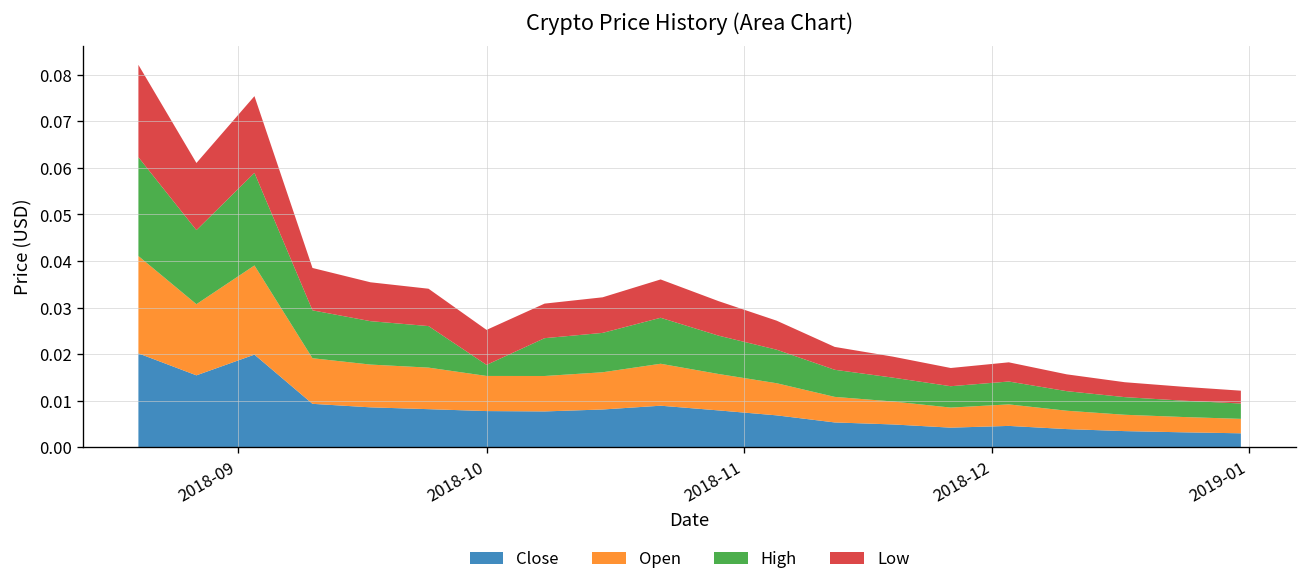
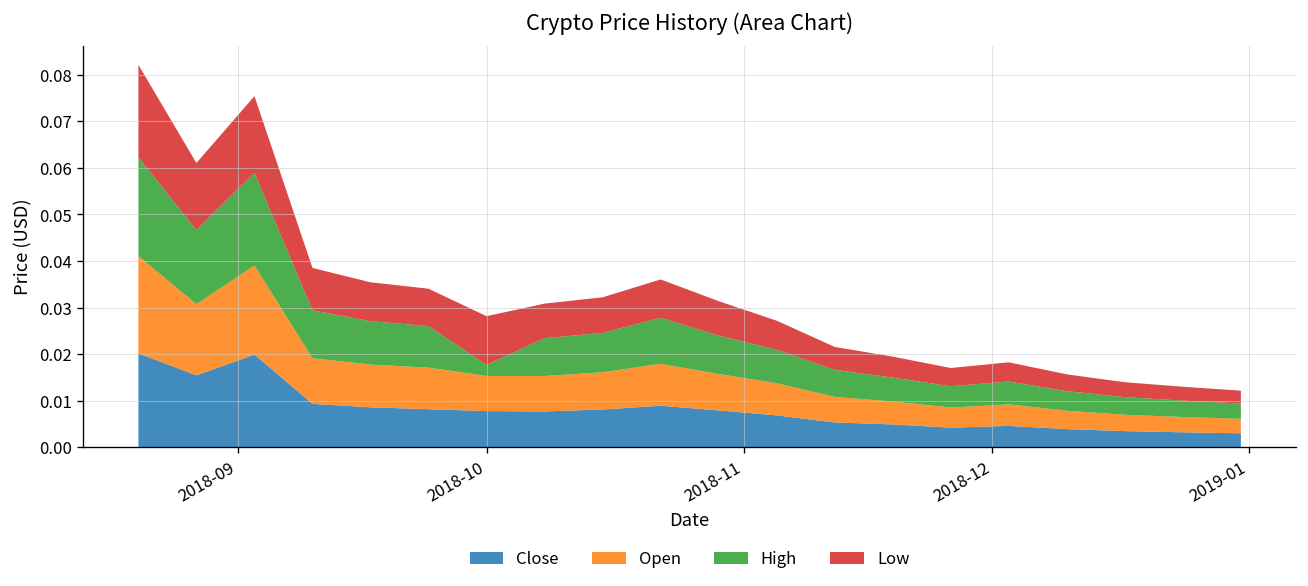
Low, 2018-10: 0.008 -> 0.010
